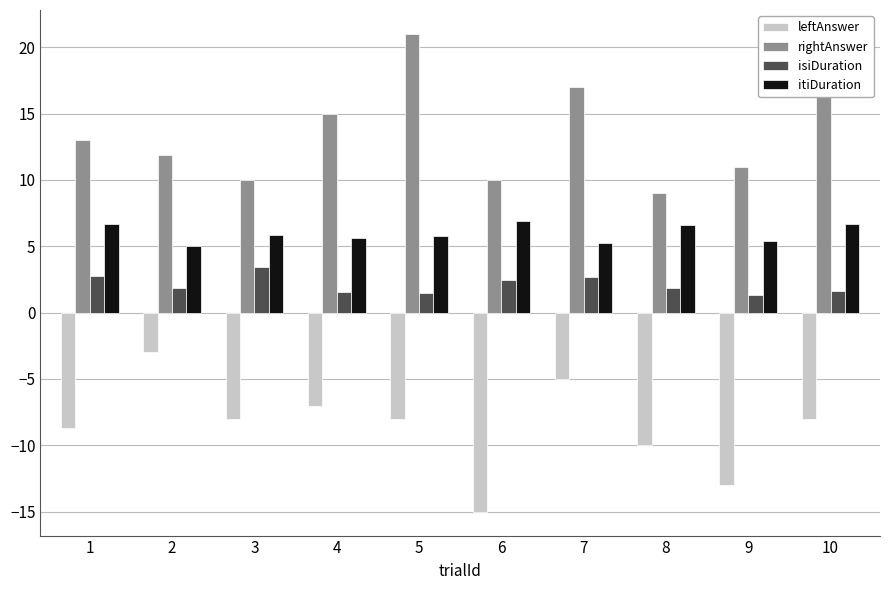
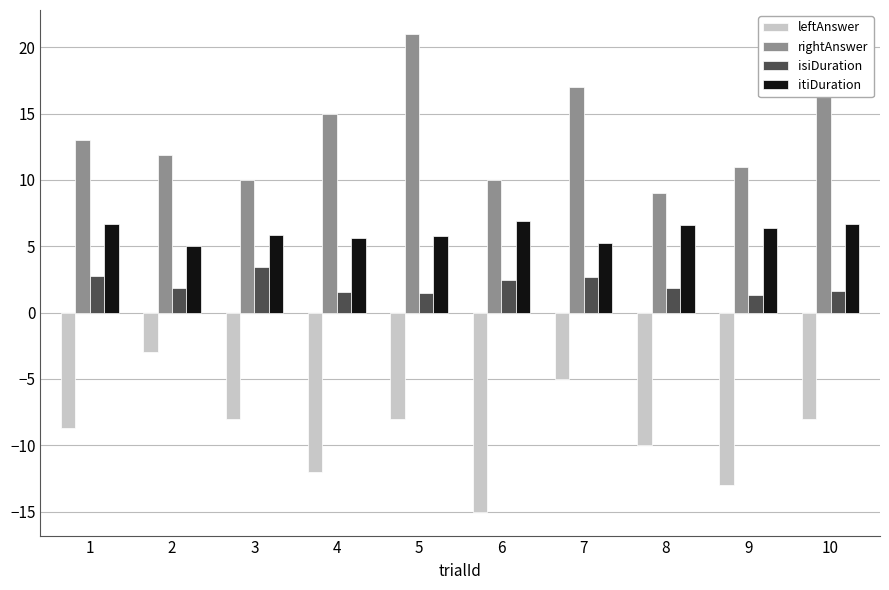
leftAnswer, 4: -7 -> -12
itiDuration, 9: 5.4 -> 6.4
